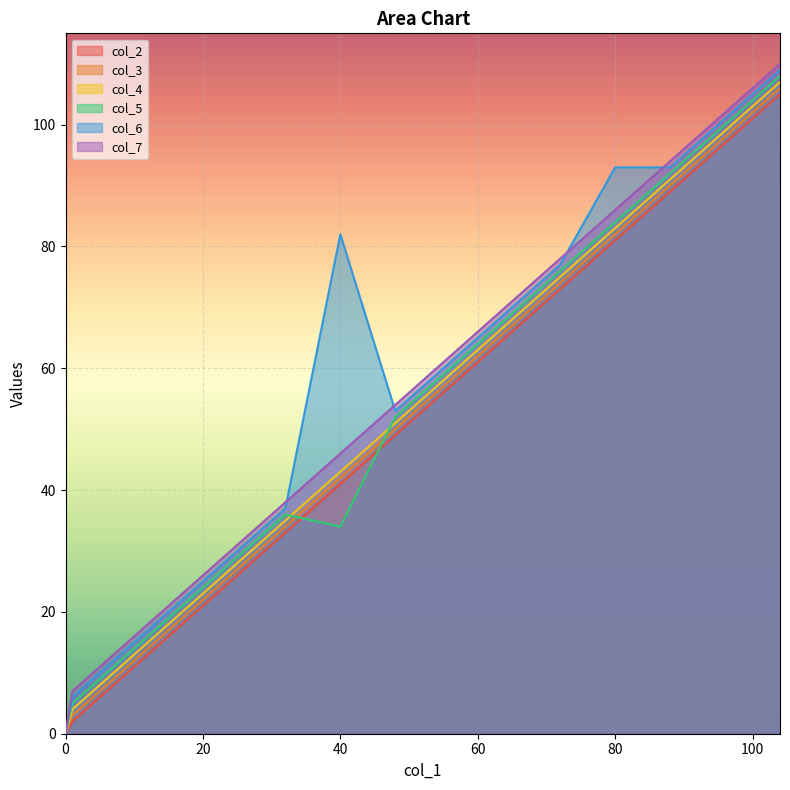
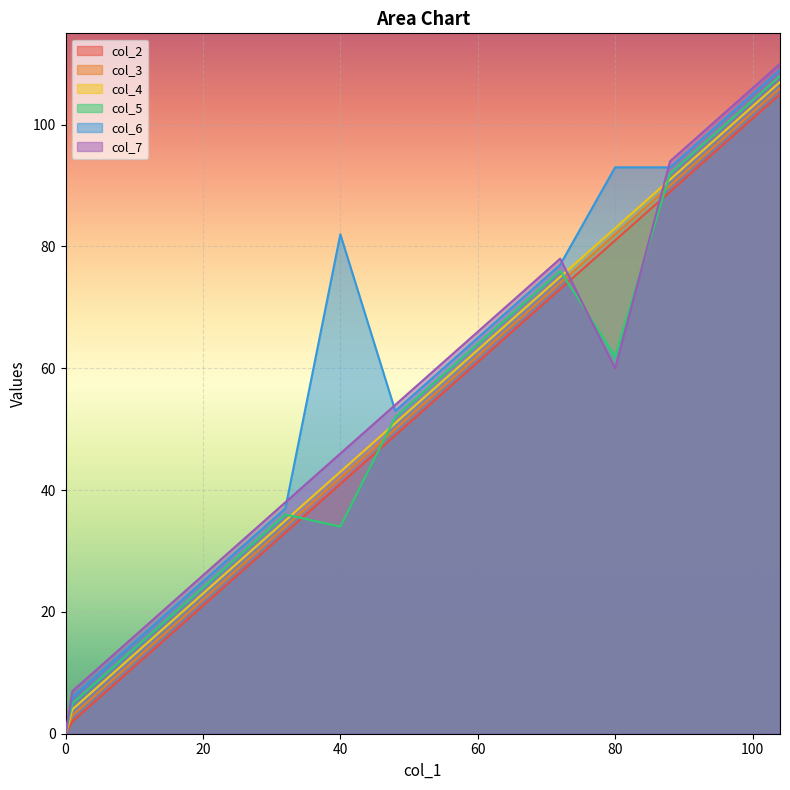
col_5, 80: 84 -> 62
col_7, 80: 86 -> 60
